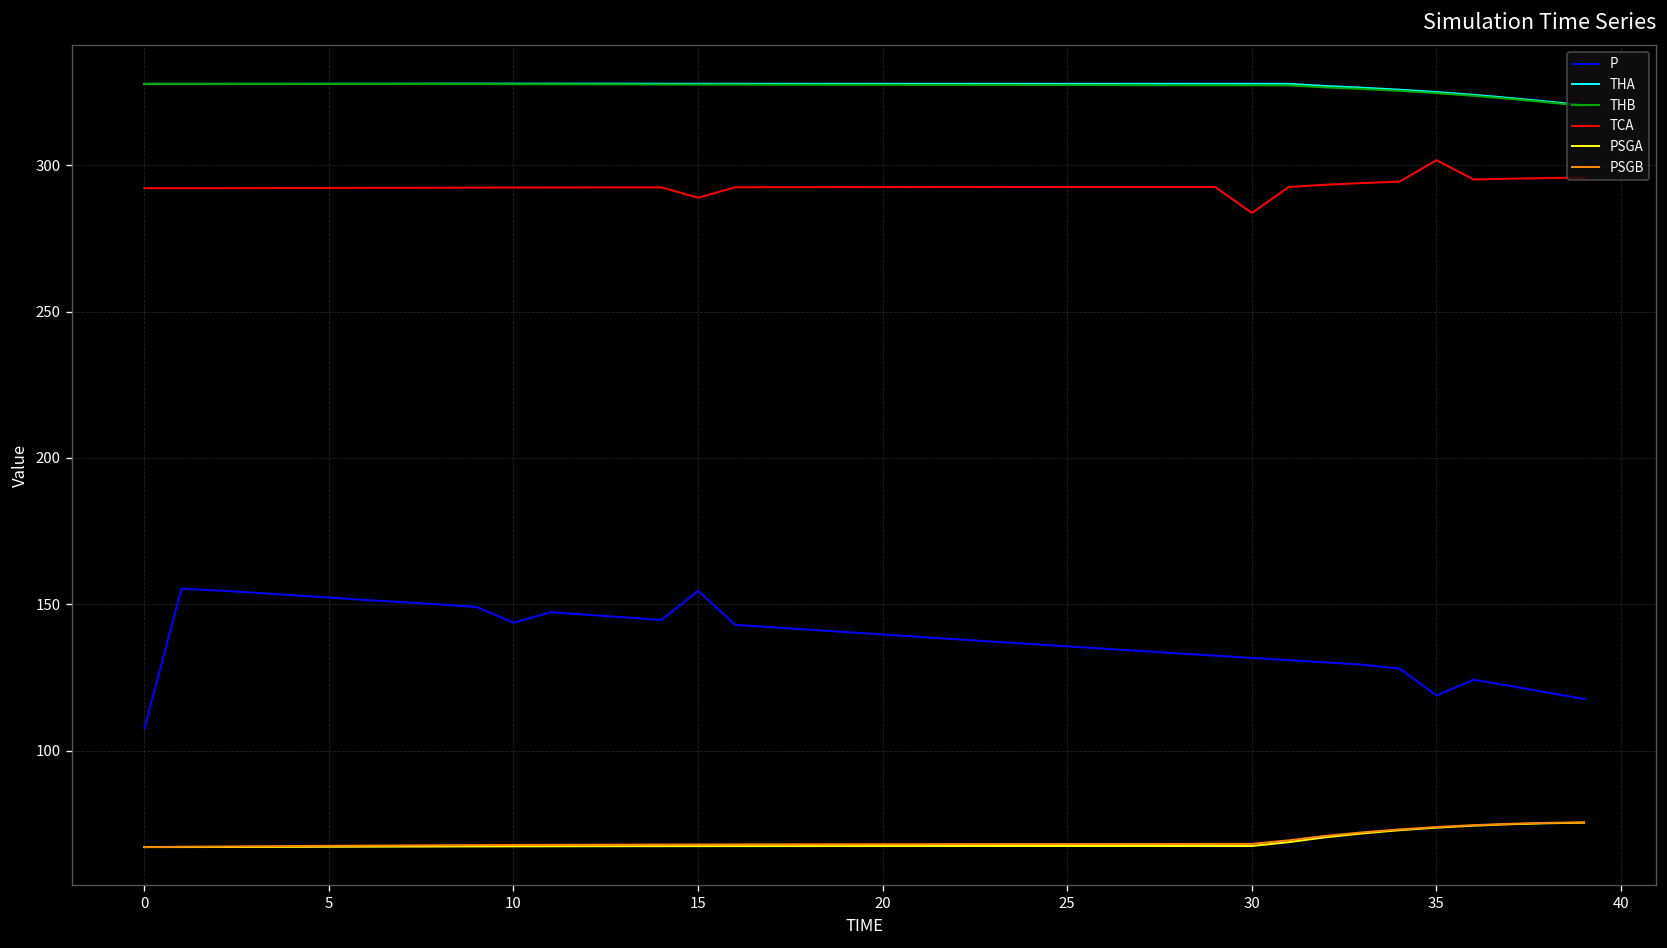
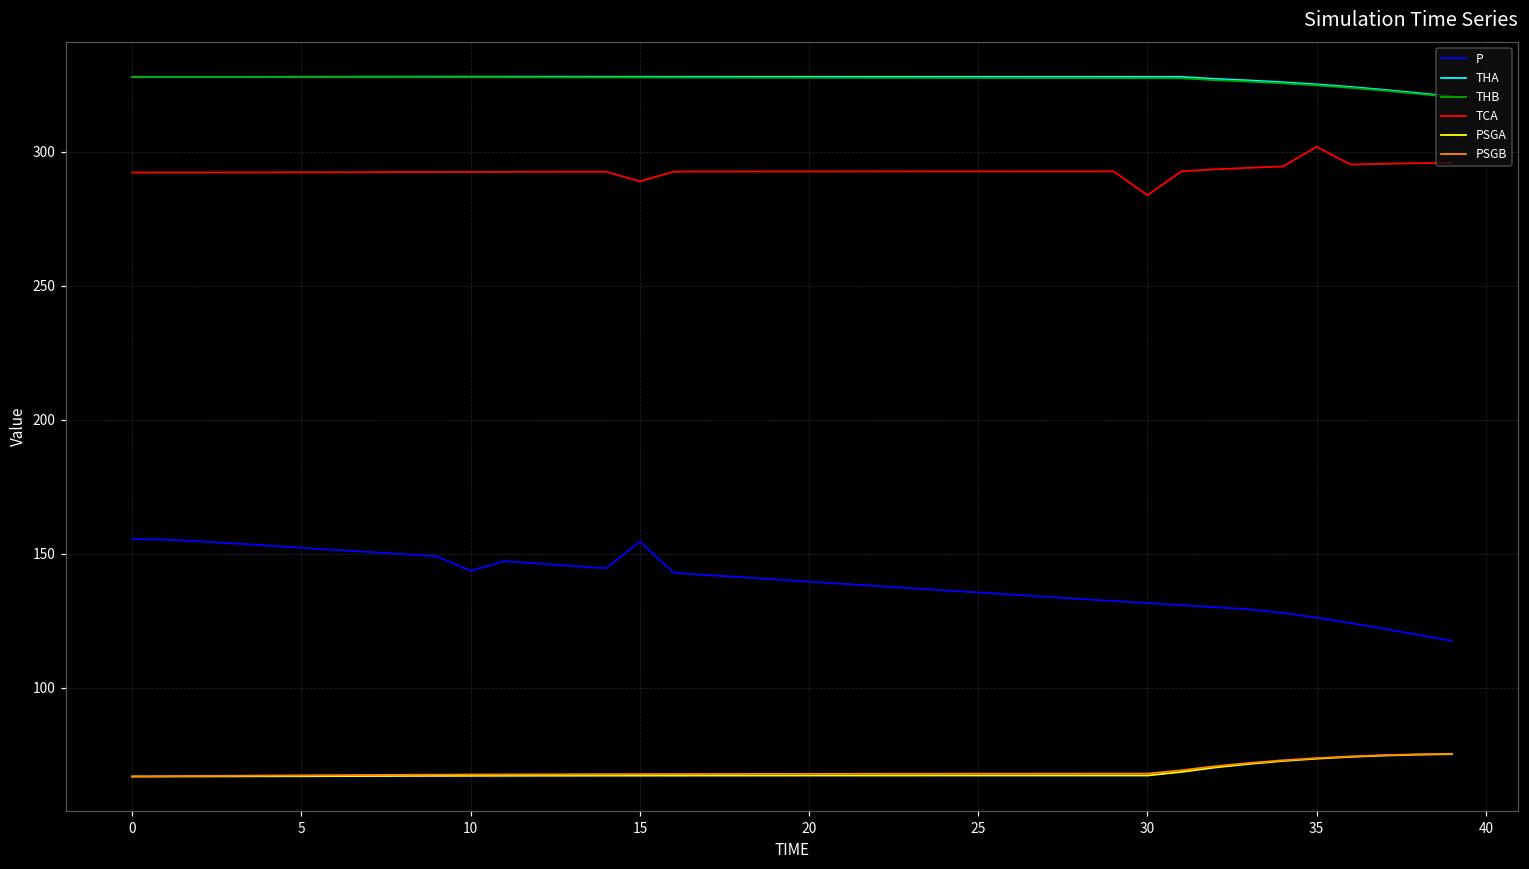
P, 0: 108 -> 156
P, 35: 119 -> 126
